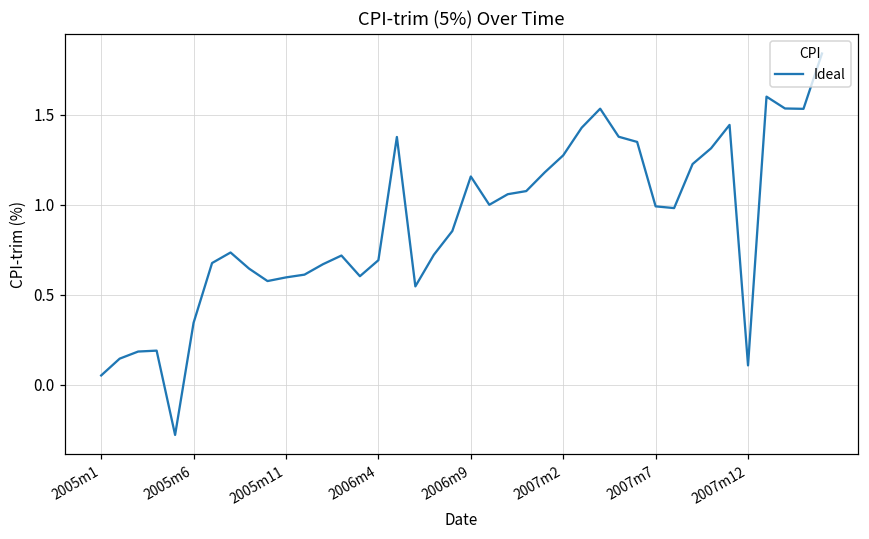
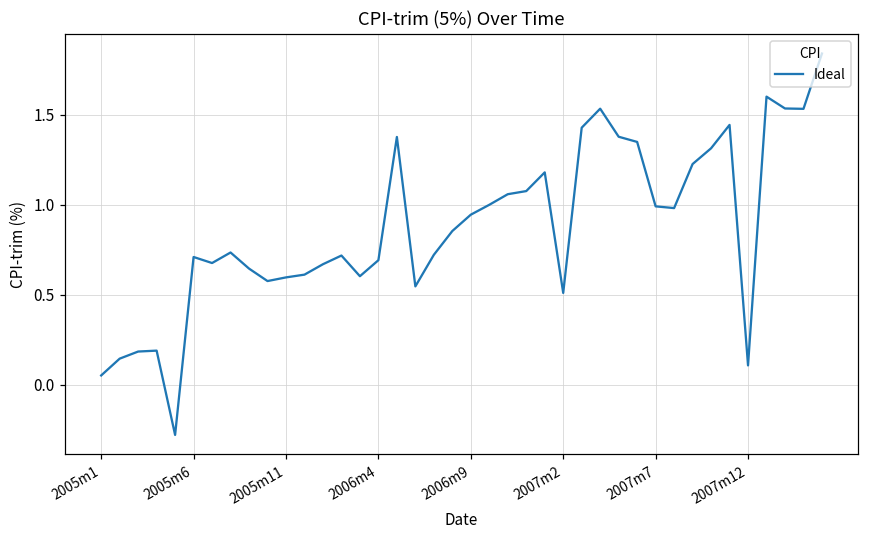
2005m6: 0.34 -> 0.71
2006m9: 1.16 -> 0.95
2007m2: 1.27 -> 0.51
